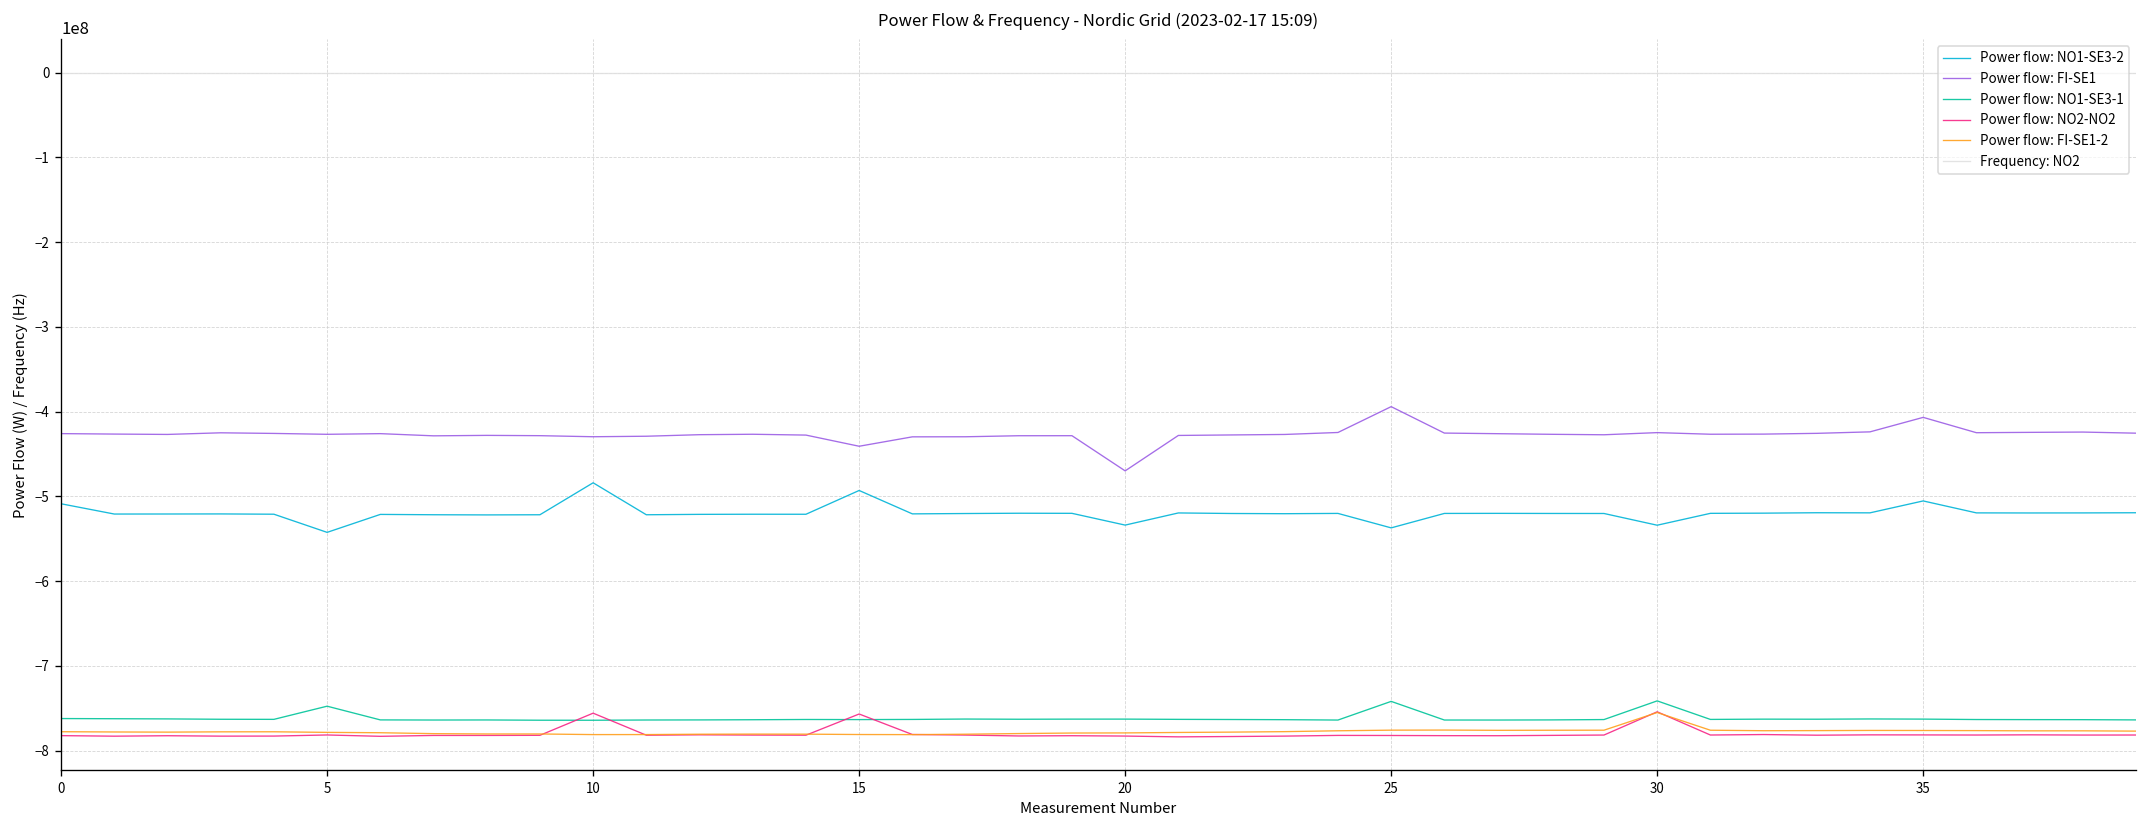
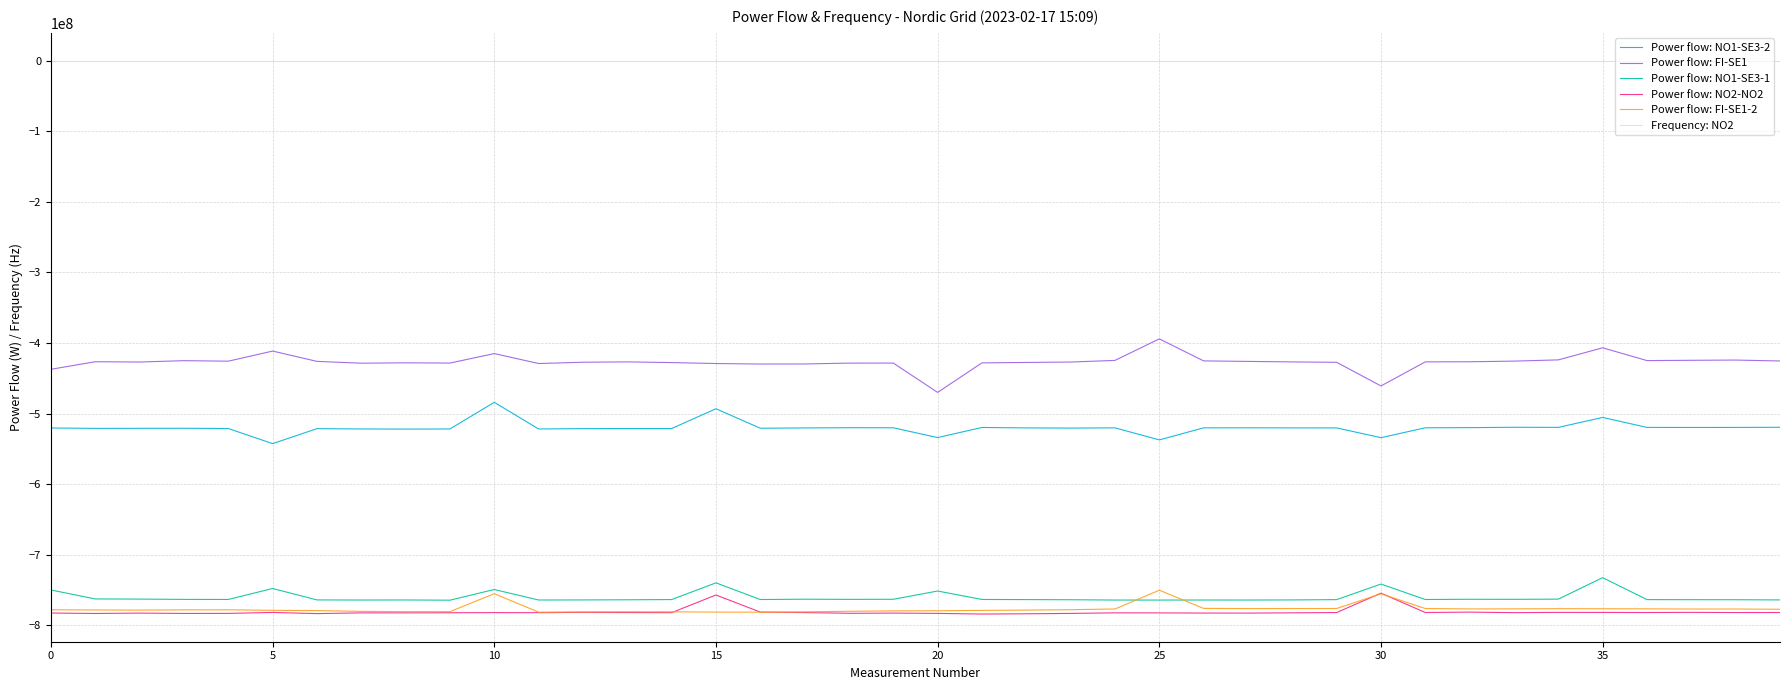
Power flow: NO1-SE3-2, 0: -510000000 -> -520000000
Power flow: FI-SE1, 0: -430000000 -> -440000000
Power flow: NO1-SE3-1, 0: -760000000 -> -750000000
Power flow: FI-SE1, 5: -430000000 -> -410000000
Power flow: FI-SE1, 10: -430000000 -> -410000000
Power flow: NO1-SE3-1, 10: -760000000 -> -750000000
Power flow: NO2-NO2, 10: -760000000 -> -780000000
Power flow: FI-SE1-2, 10: -780000000 -> -750000000
Power flow: FI-SE1, 15: -440000000 -> -430000000
Power flow: NO1-SE3-1, 15: -760000000 -> -740000000
Power flow: NO1-SE3-1, 20: -760000000 -> -750000000
Power flow: NO1-SE3-1, 25: -740000000 -> -760000000
Power flow: FI-SE1-2, 25: -780000000 -> -750000000
Power flow: FI-SE1, 30: -420000000 -> -460000000
Power flow: NO1-SE3-1, 35: -760000000 -> -730000000
